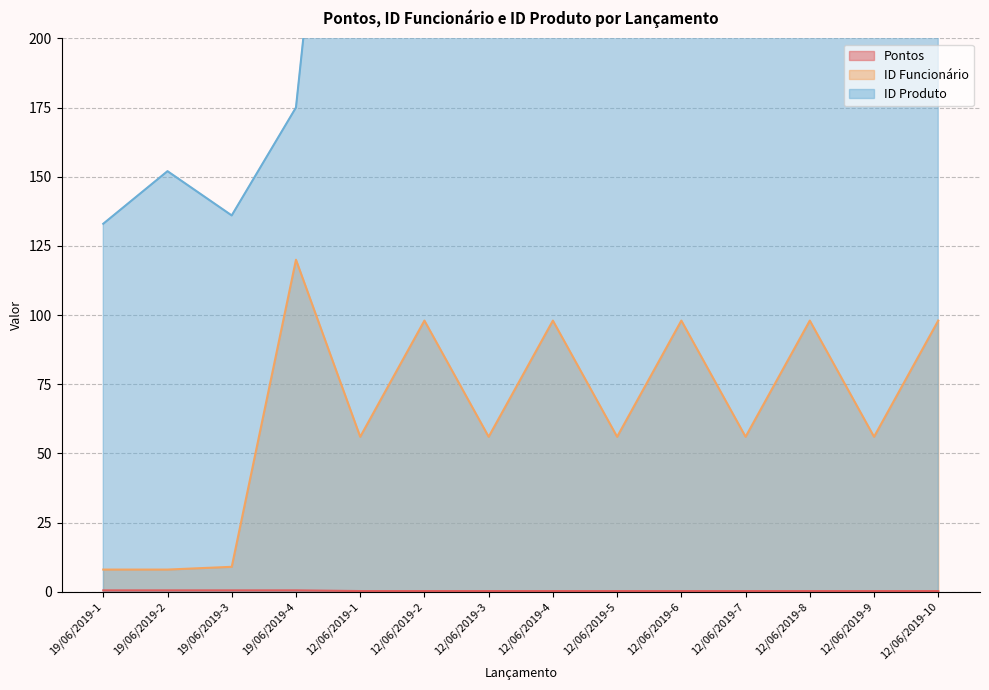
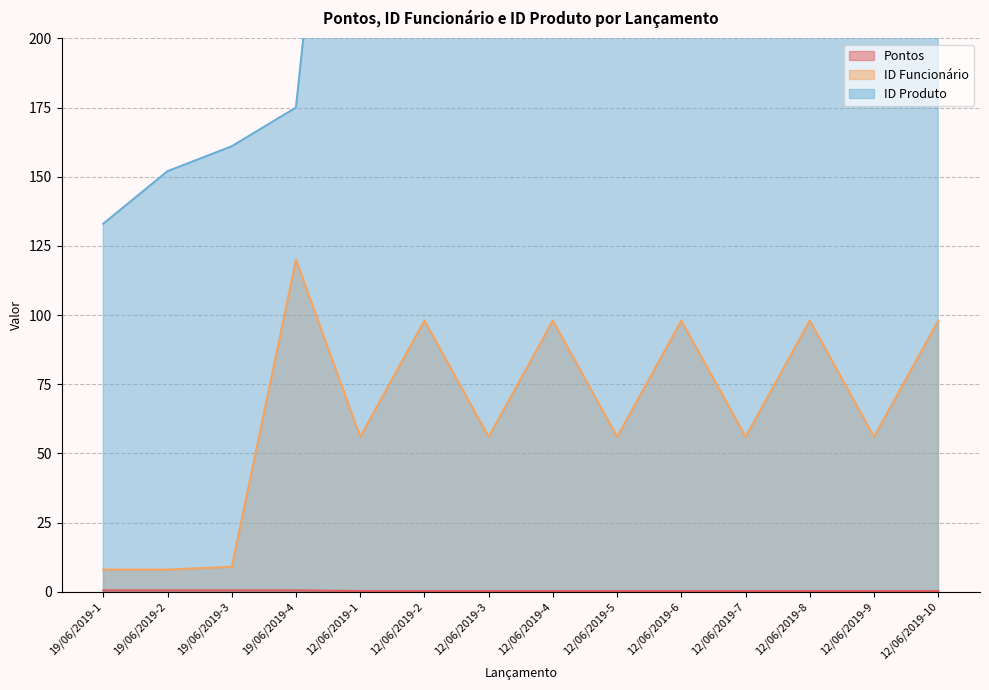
ID Produto, 19/06/2019-3: 136 -> 161
